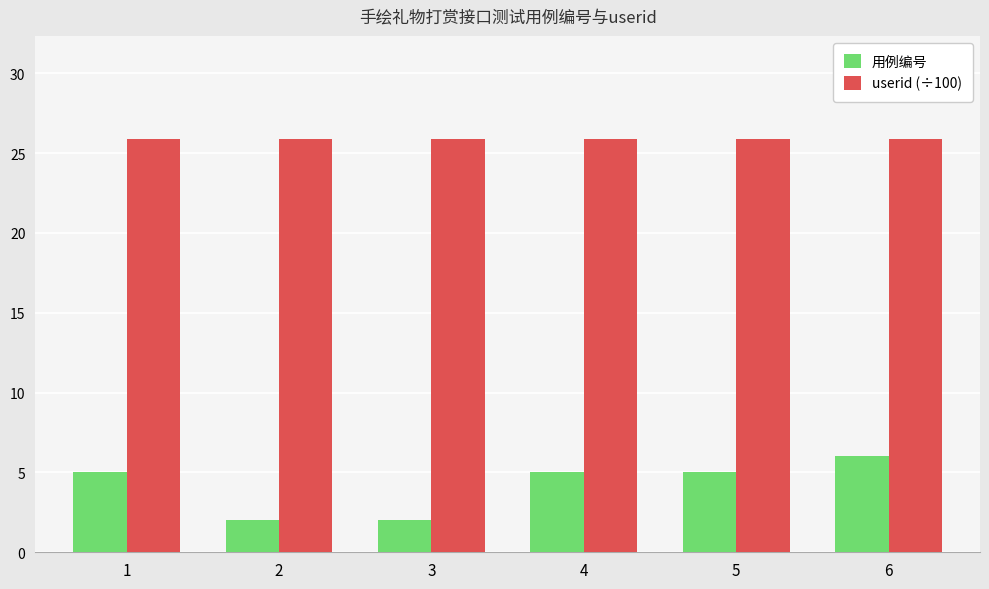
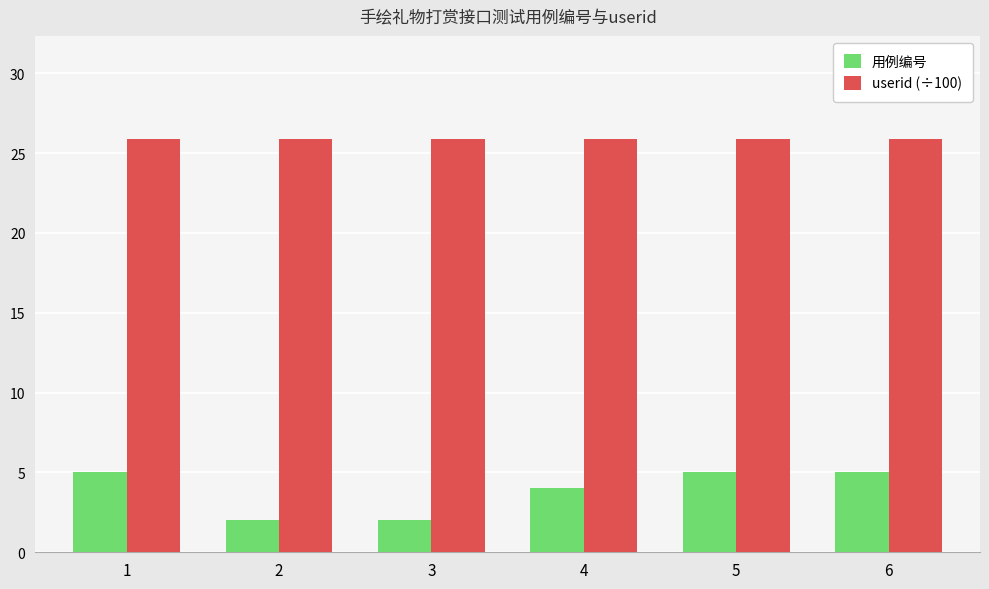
用例编号, 4: 5 -> 4
用例编号, 6: 6 -> 5
